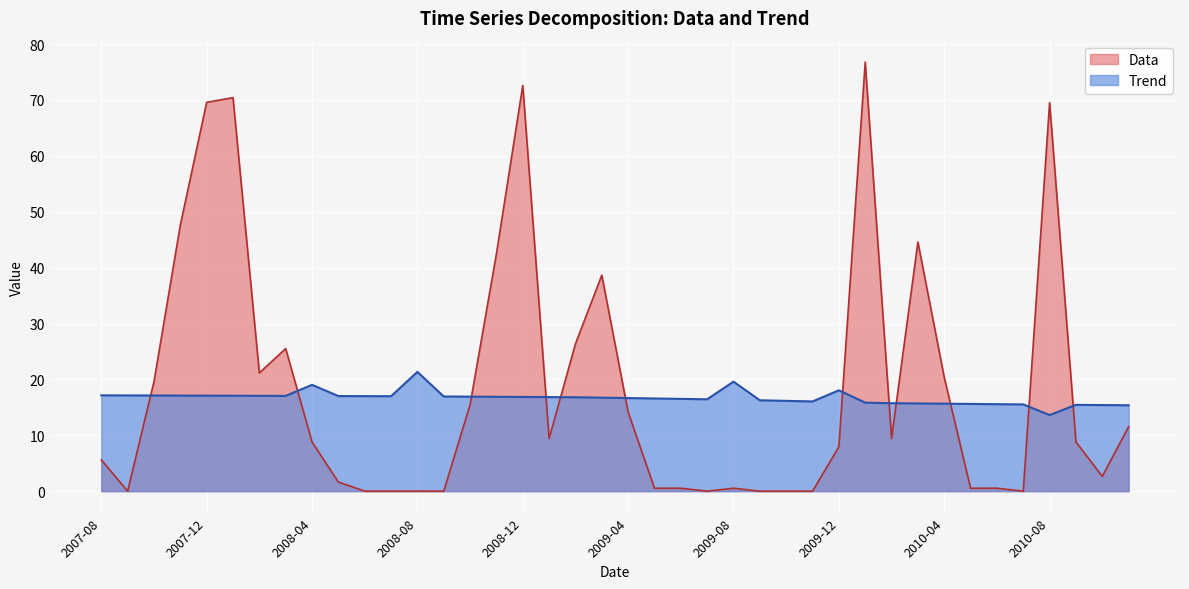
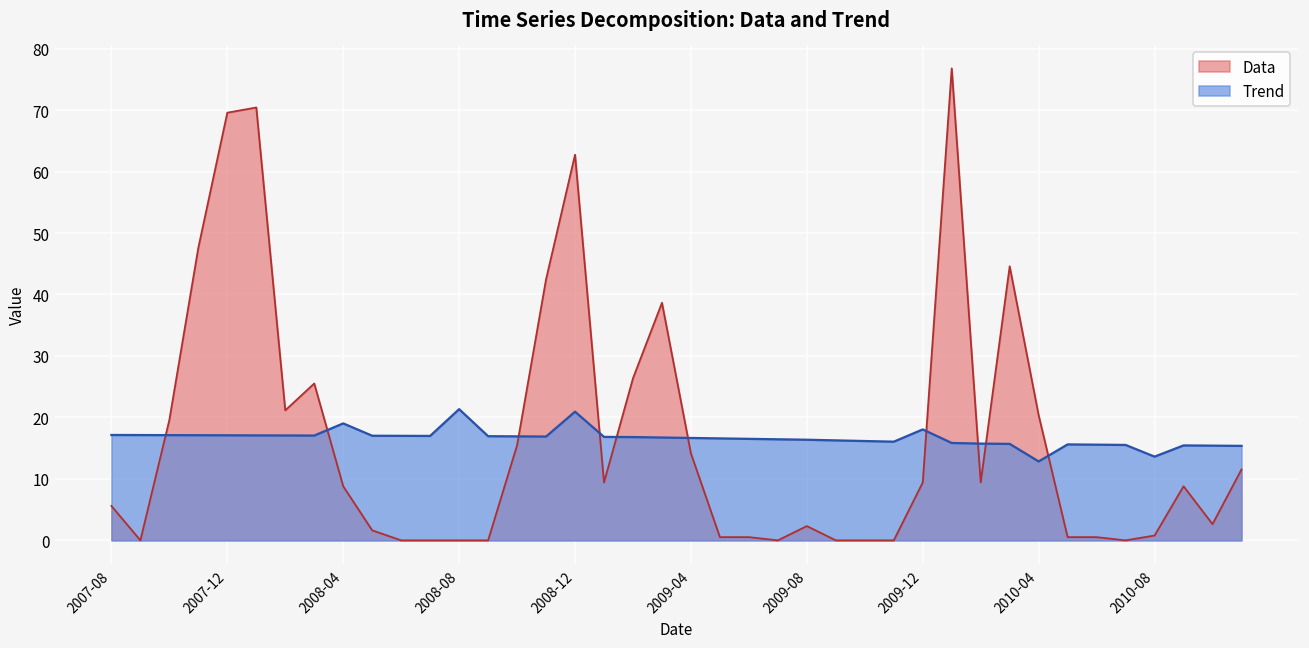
Data, 2008-12: 73 -> 63
Trend, 2008-12: 17 -> 21
Data, 2009-08: 1 -> 2
Trend, 2009-08: 20 -> 16
Data, 2009-12: 8 -> 9
Trend, 2010-04: 16 -> 13
Data, 2010-08: 70 -> 1
